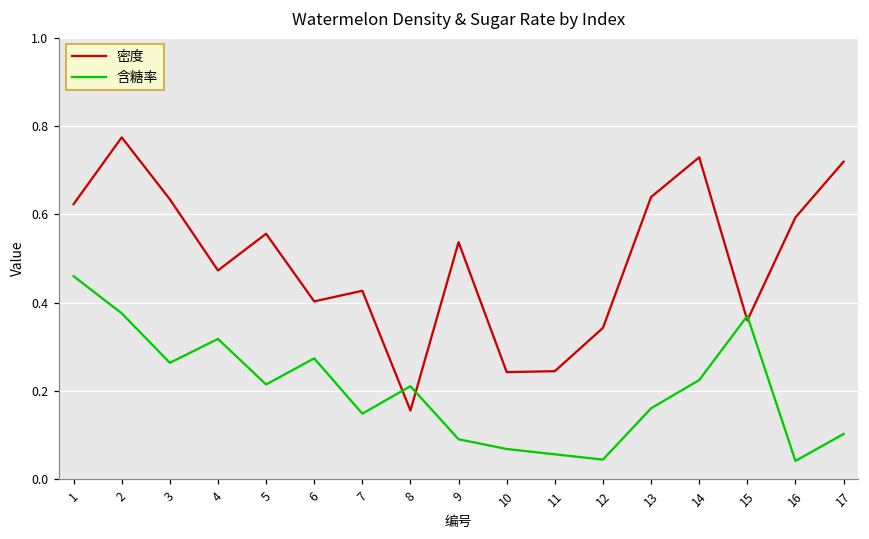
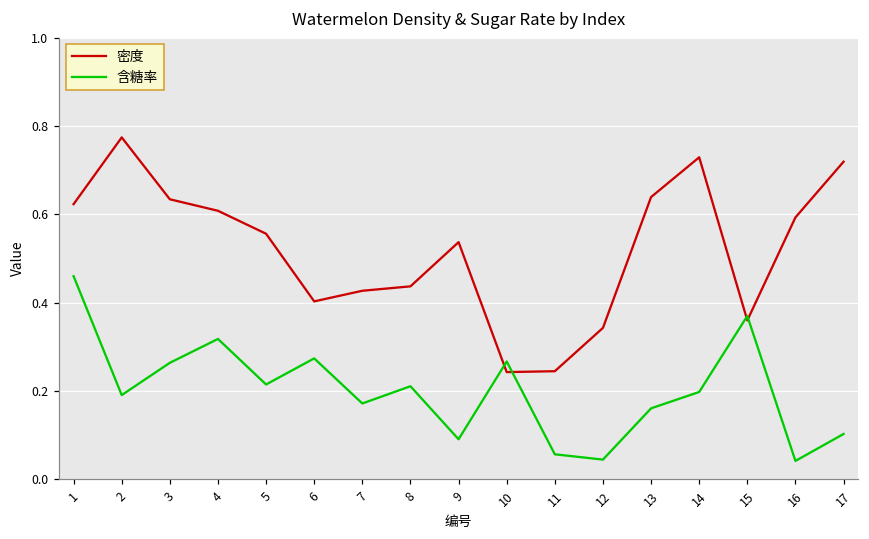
含糖率, 2: 0.38 -> 0.19
密度, 4: 0.47 -> 0.61
含糖率, 7: 0.15 -> 0.17
密度, 8: 0.16 -> 0.44
含糖率, 10: 0.07 -> 0.27
含糖率, 14: 0.23 -> 0.20
